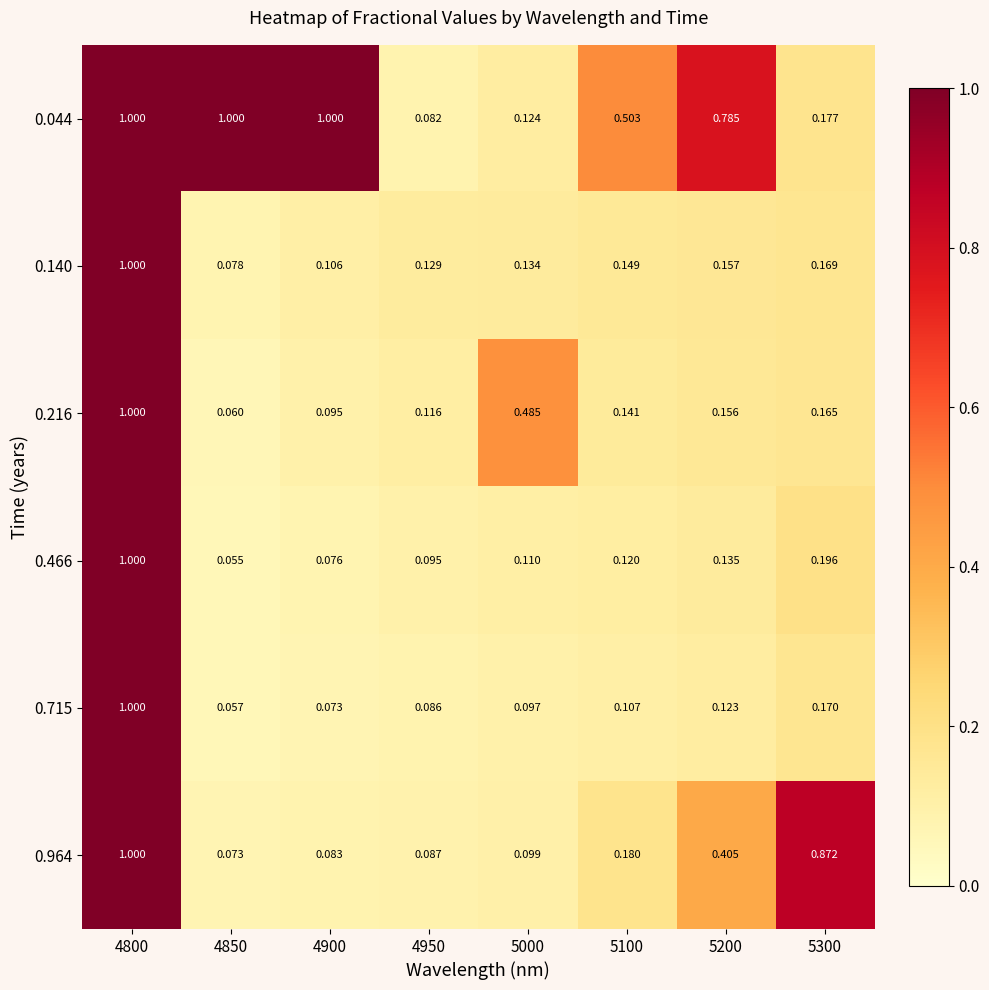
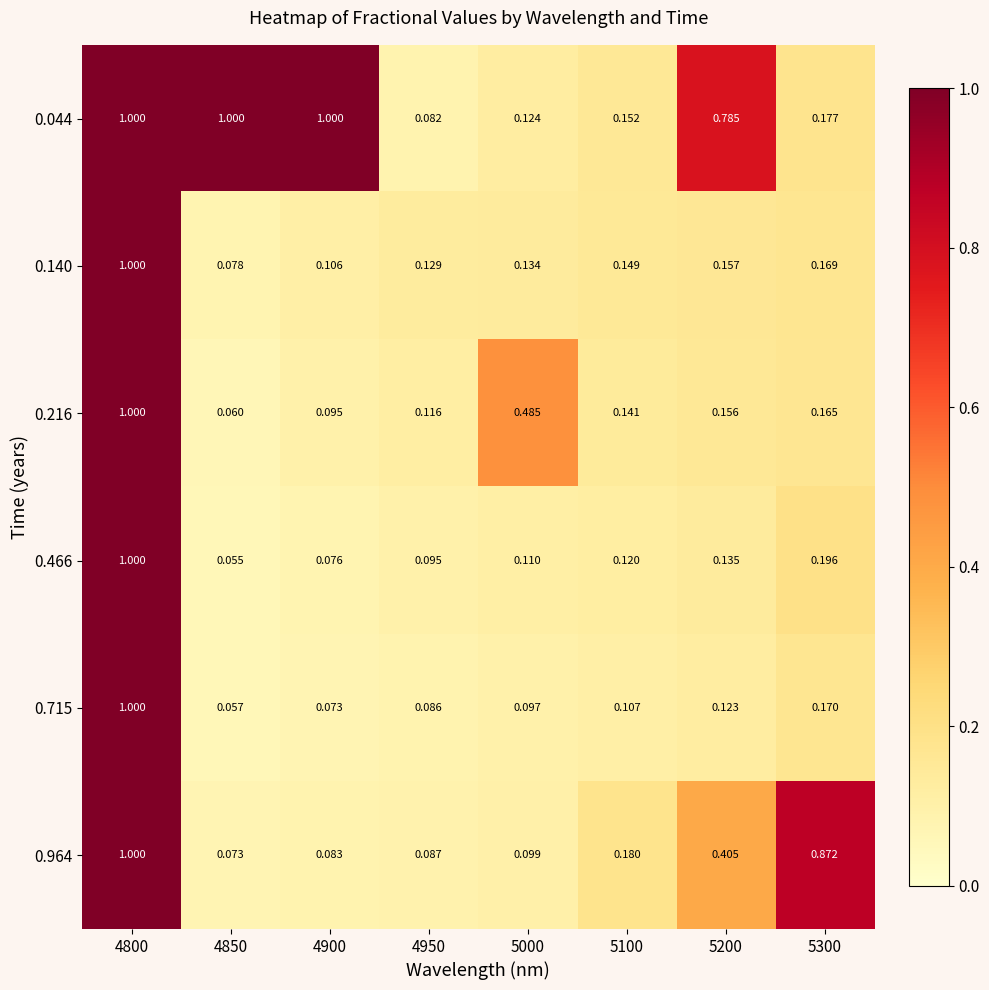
0.044, 5100: 0.503 -> 0.152
